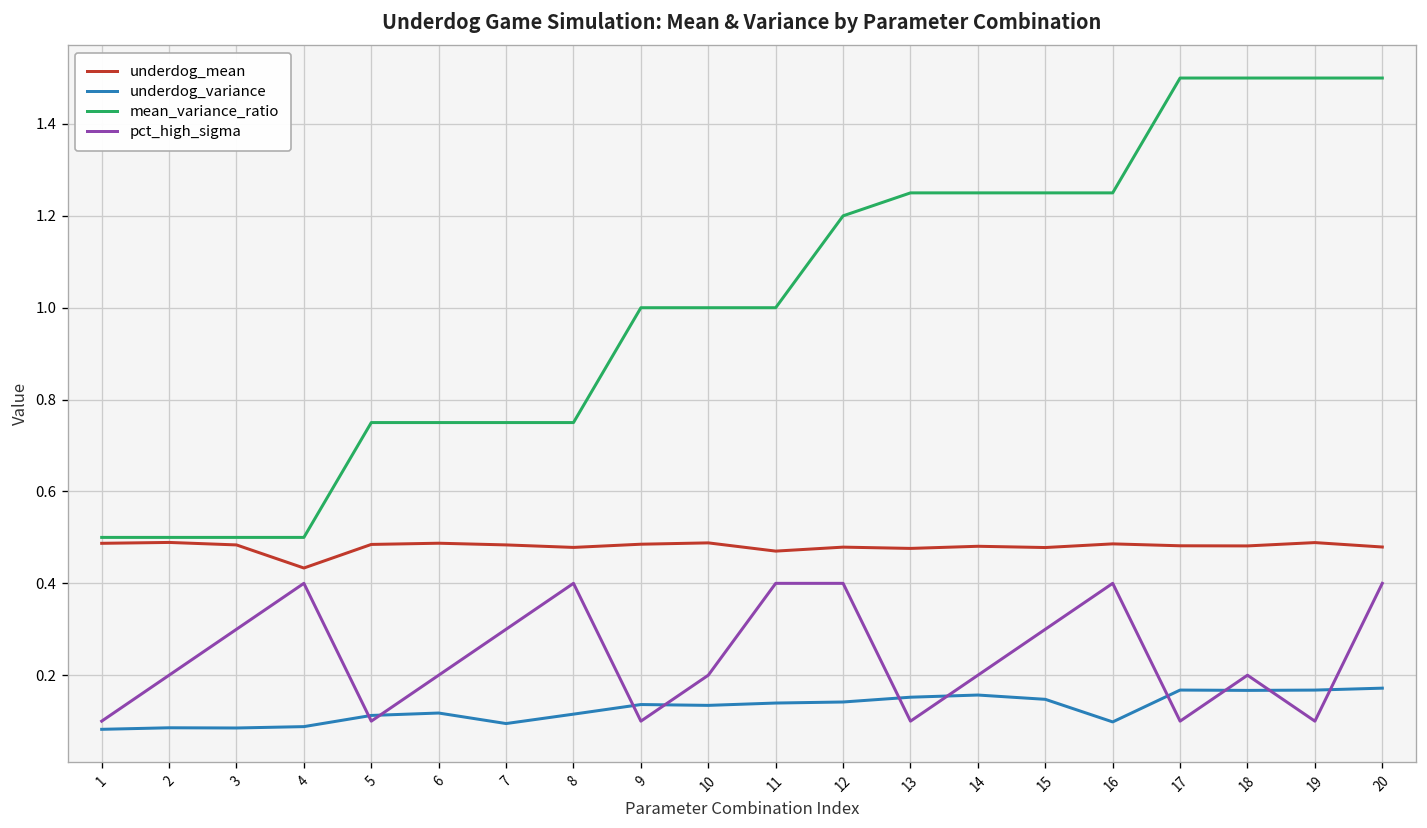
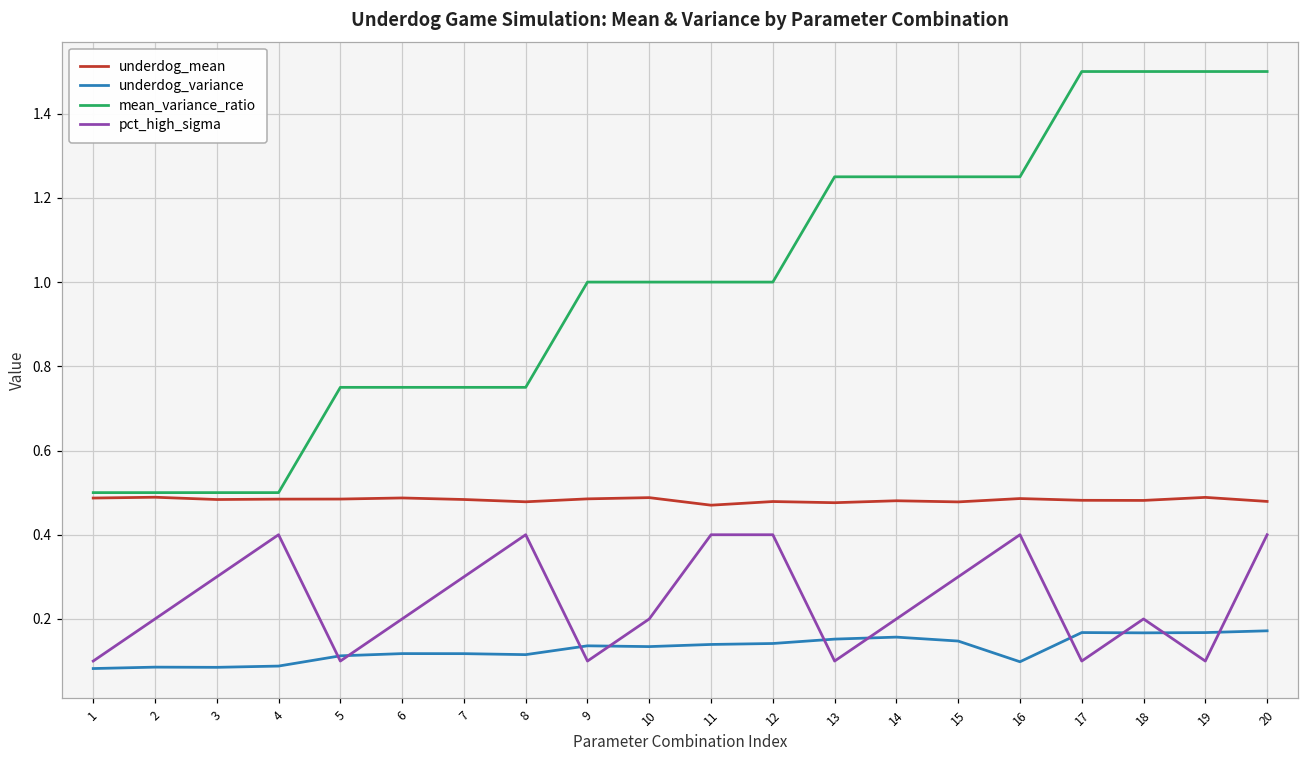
underdog_mean, 4: 0.43 -> 0.48
underdog_variance, 7: 0.09 -> 0.12
mean_variance_ratio, 12: 1.2 -> 1.0
